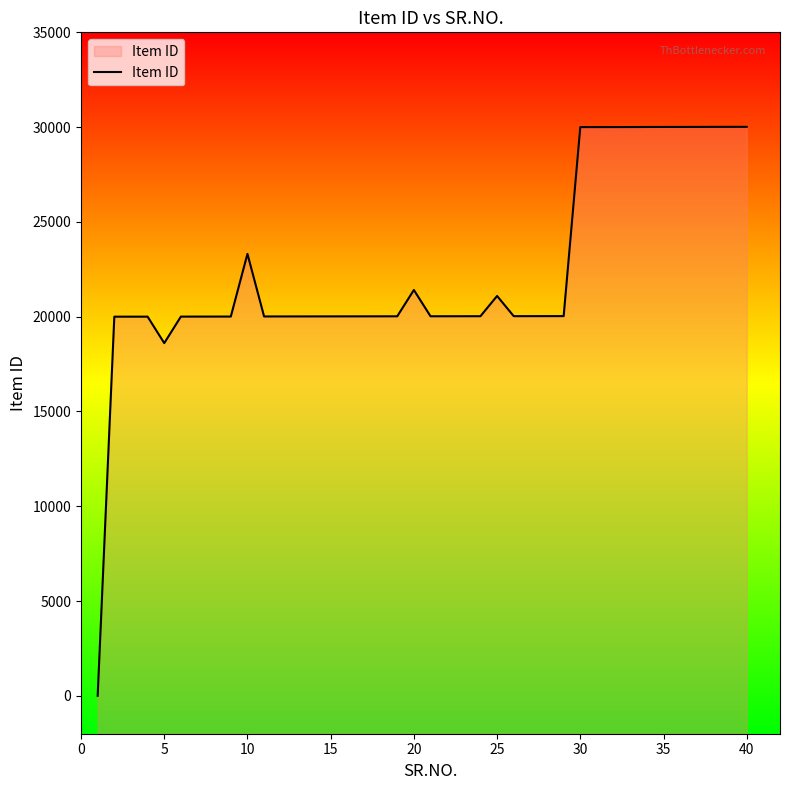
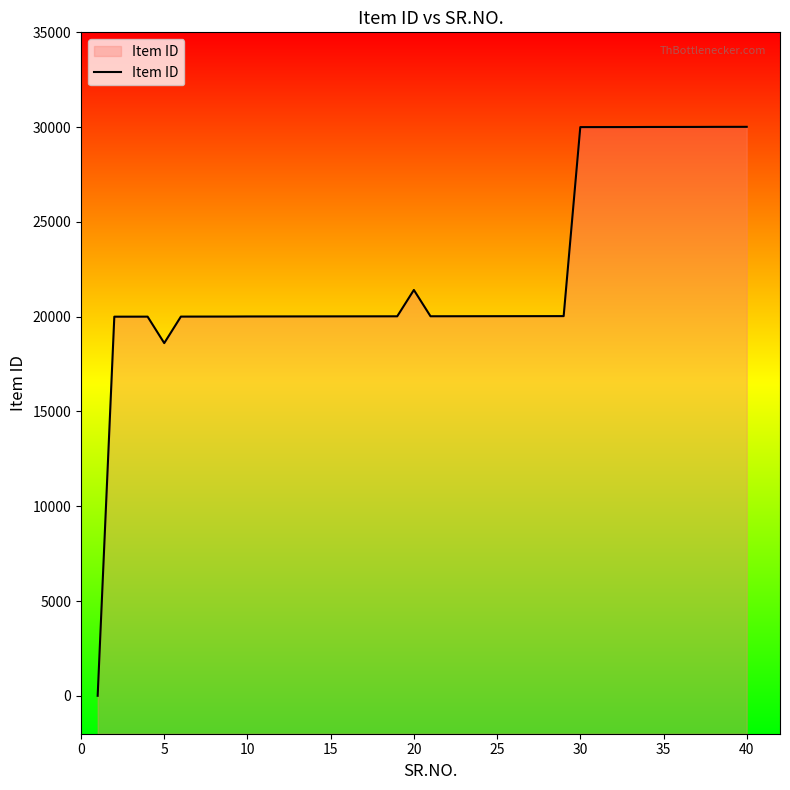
10: 23300 -> 20000
25: 21100 -> 20000
